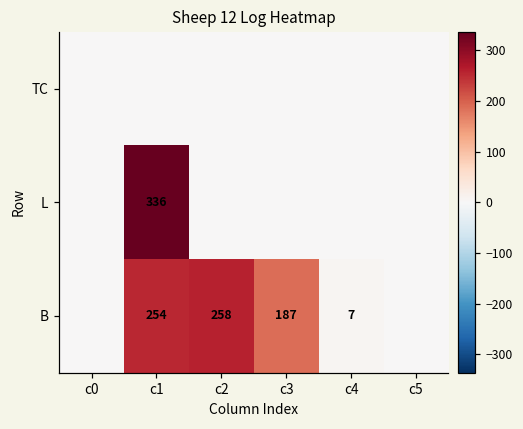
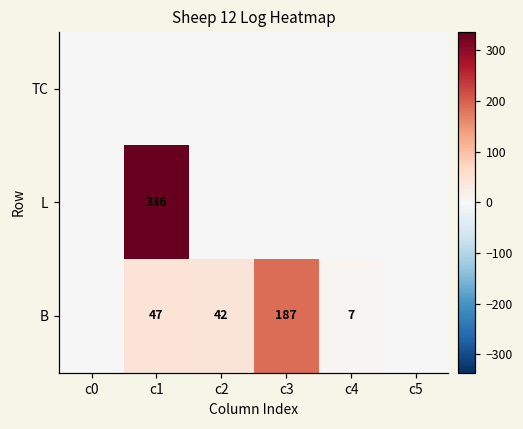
B, c1: 254 -> 47
B, c2: 258 -> 42
